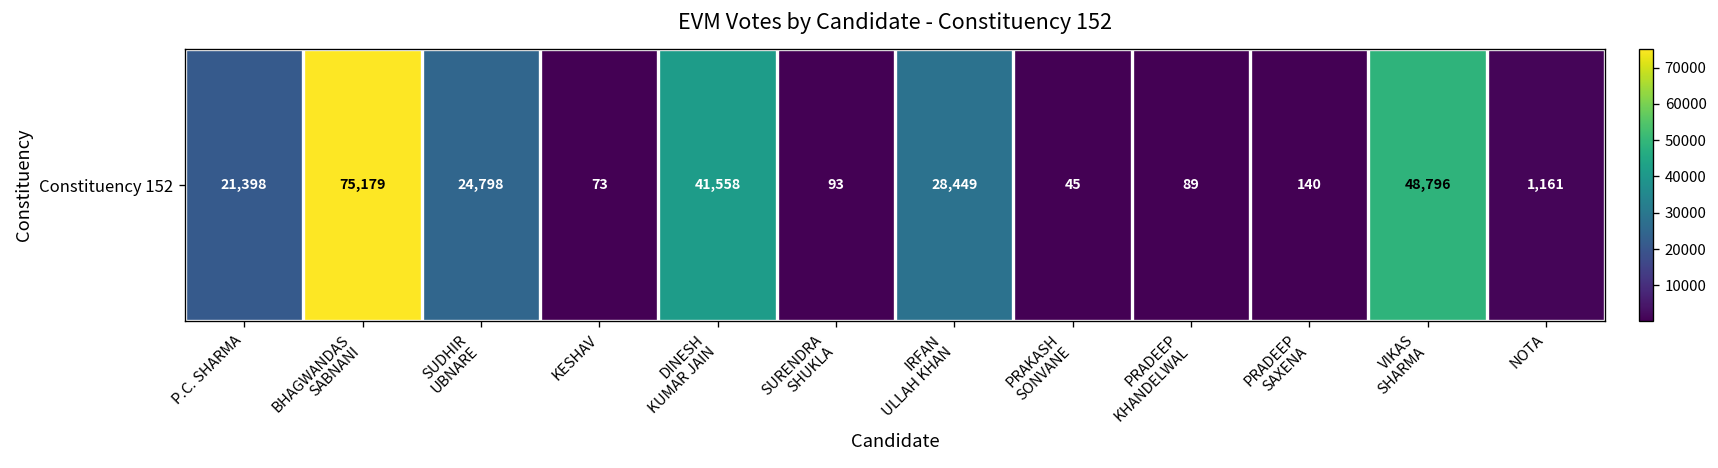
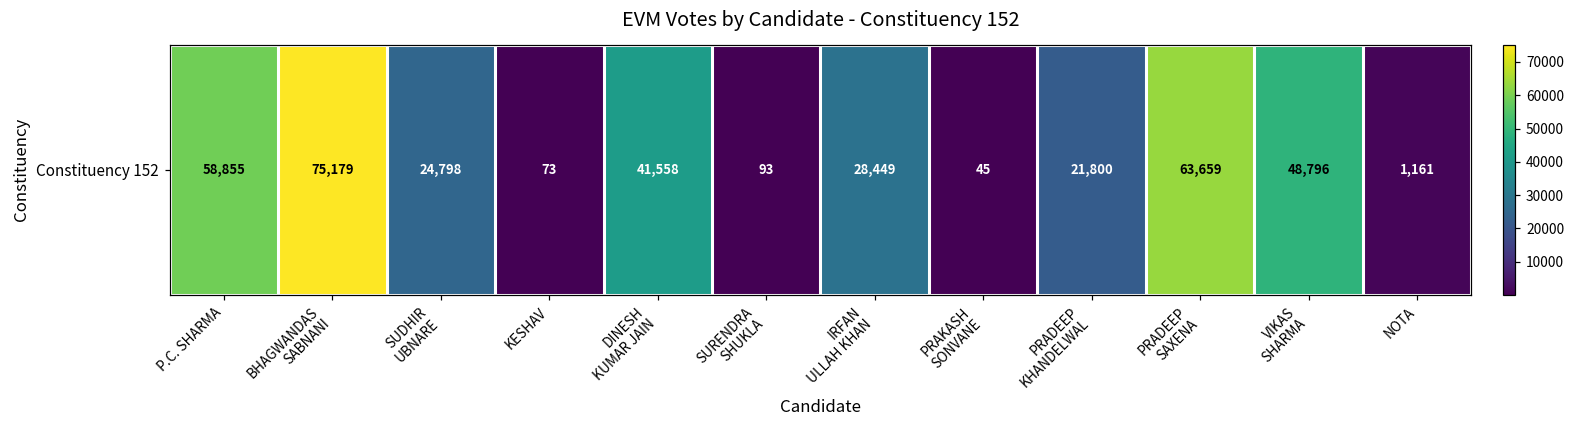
Constituency 152, P.C. SHARMA: 21,398 -> 58,855
Constituency 152, PRADEEP KHANDELWAL: 89 -> 21,800
Constituency 152, PRADEEP SAXENA: 140 -> 63,659
